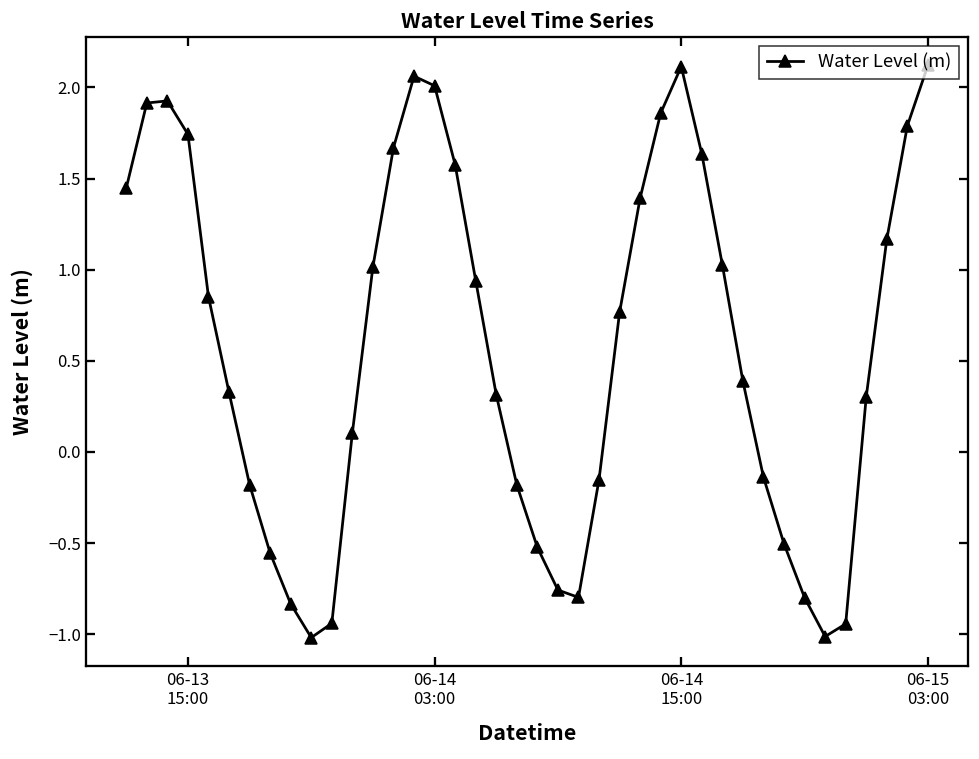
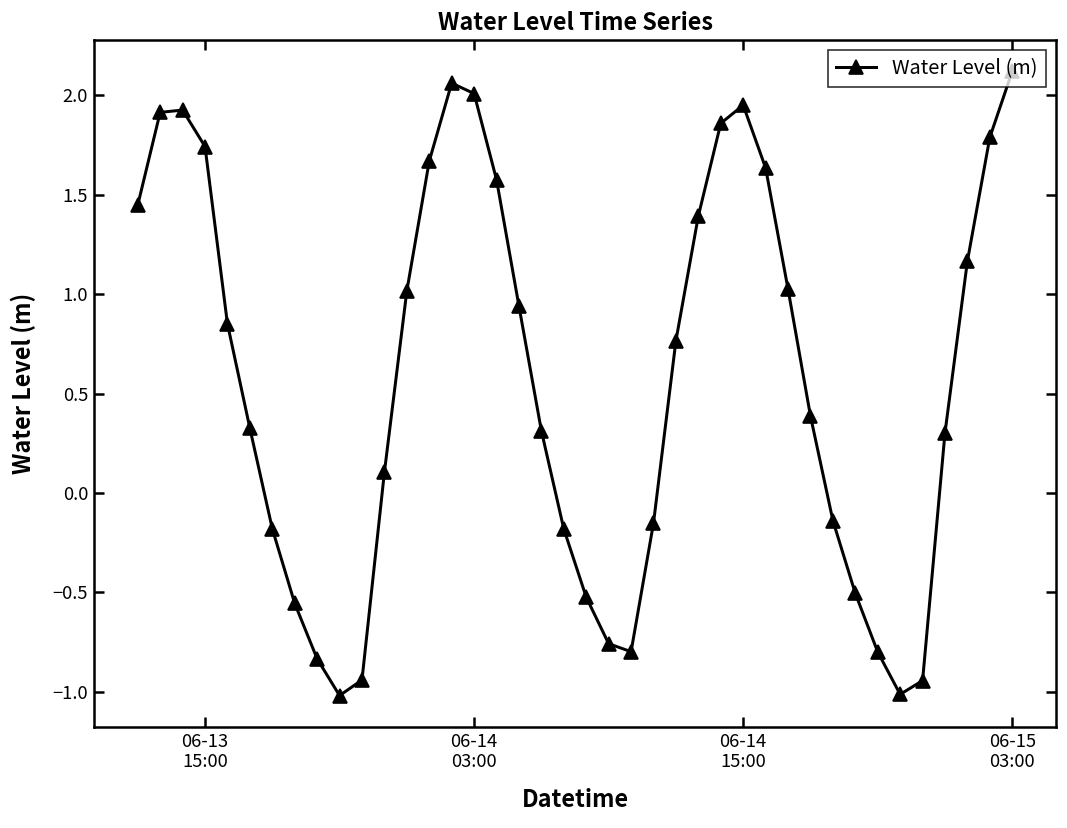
06-14 15:00: 2.11 -> 1.95
